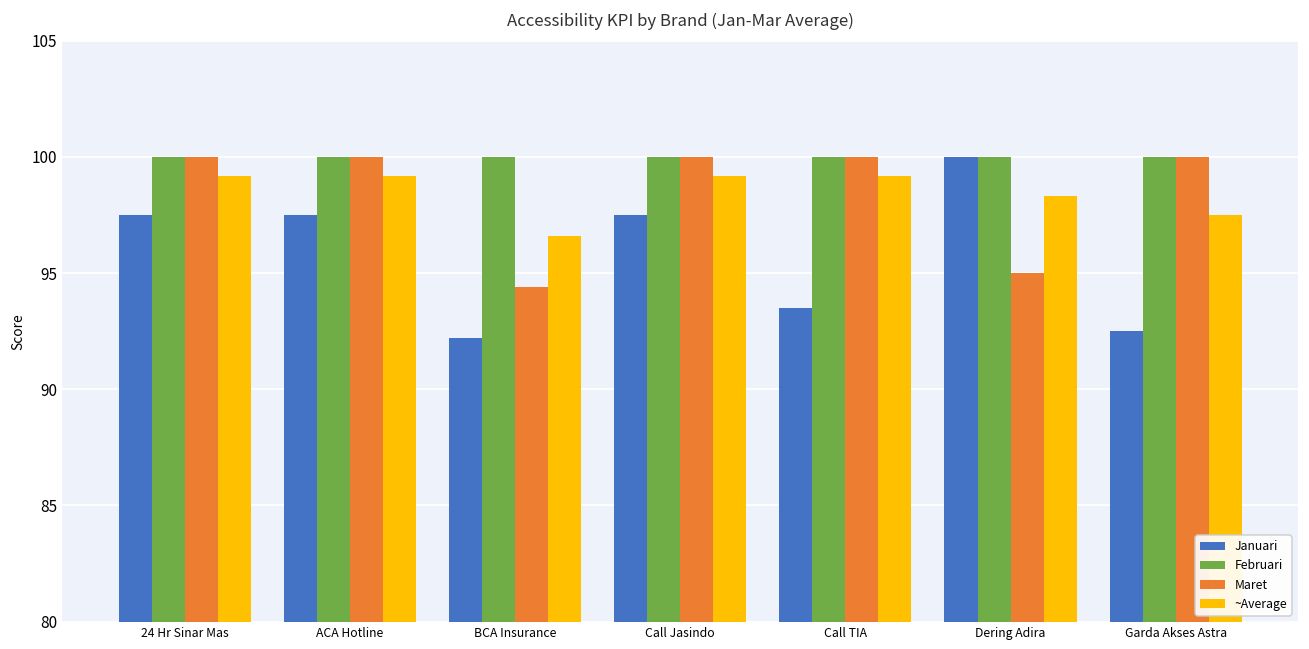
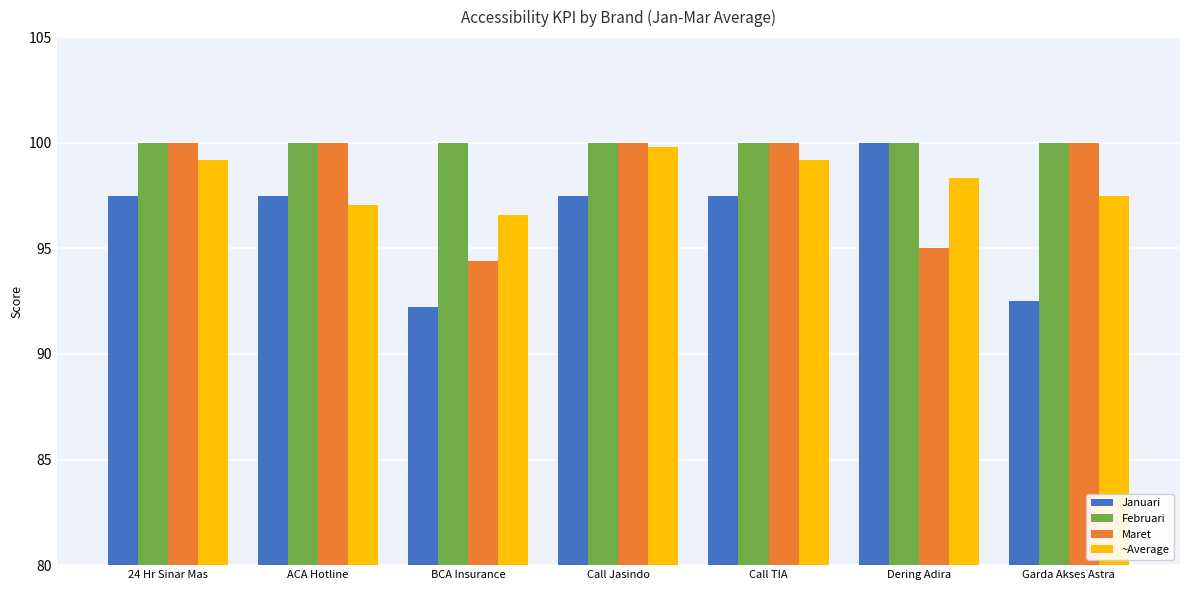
~Average, ACA Hotline: 99.2 -> 97.1
~Average, Call Jasindo: 99.2 -> 99.8
Januari, Call TIA: 93.5 -> 97.5
